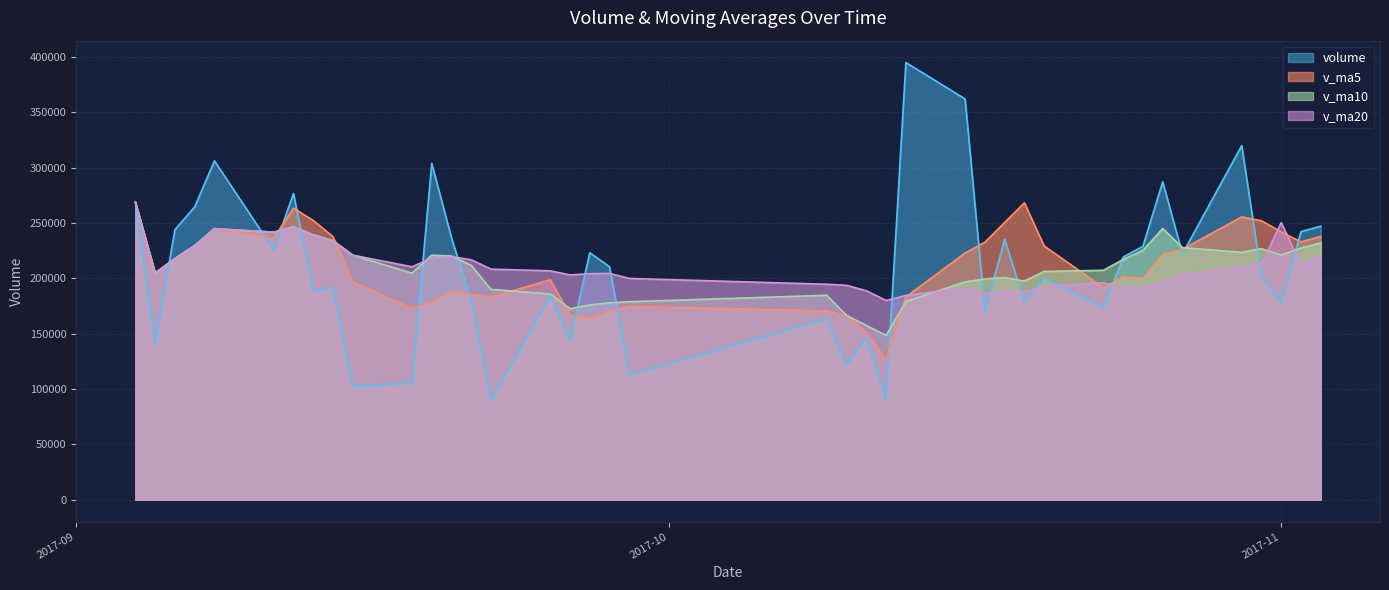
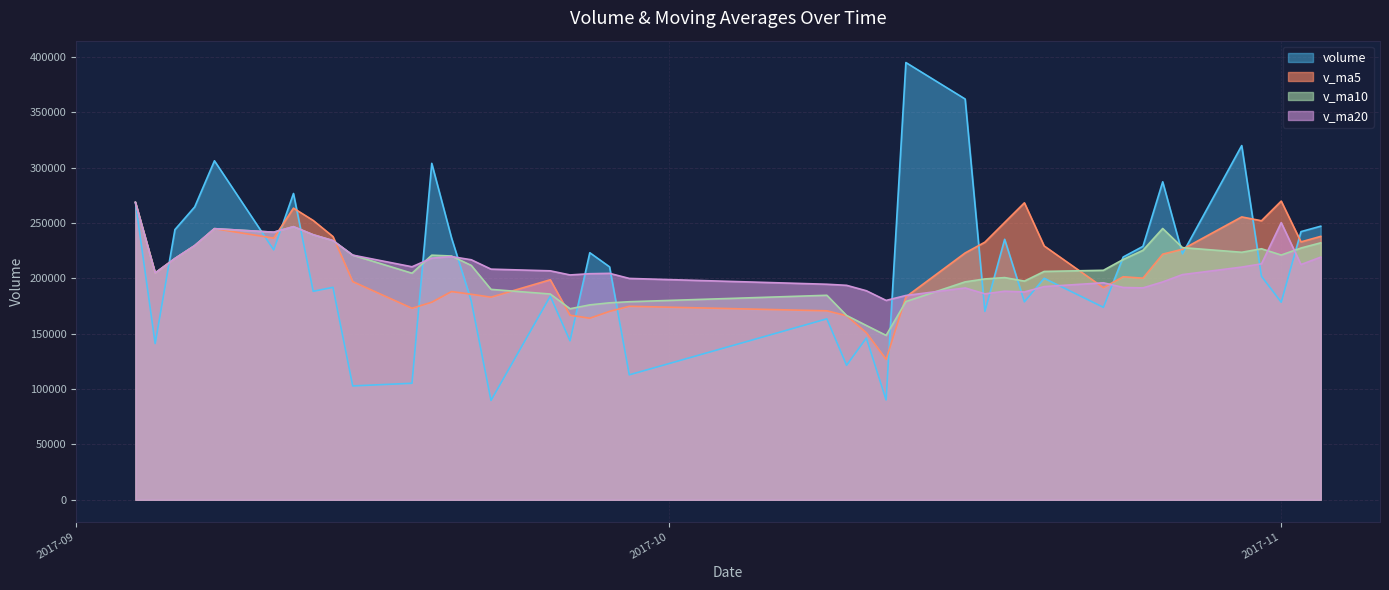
v_ma5, 2017-11: 242000 -> 270000
